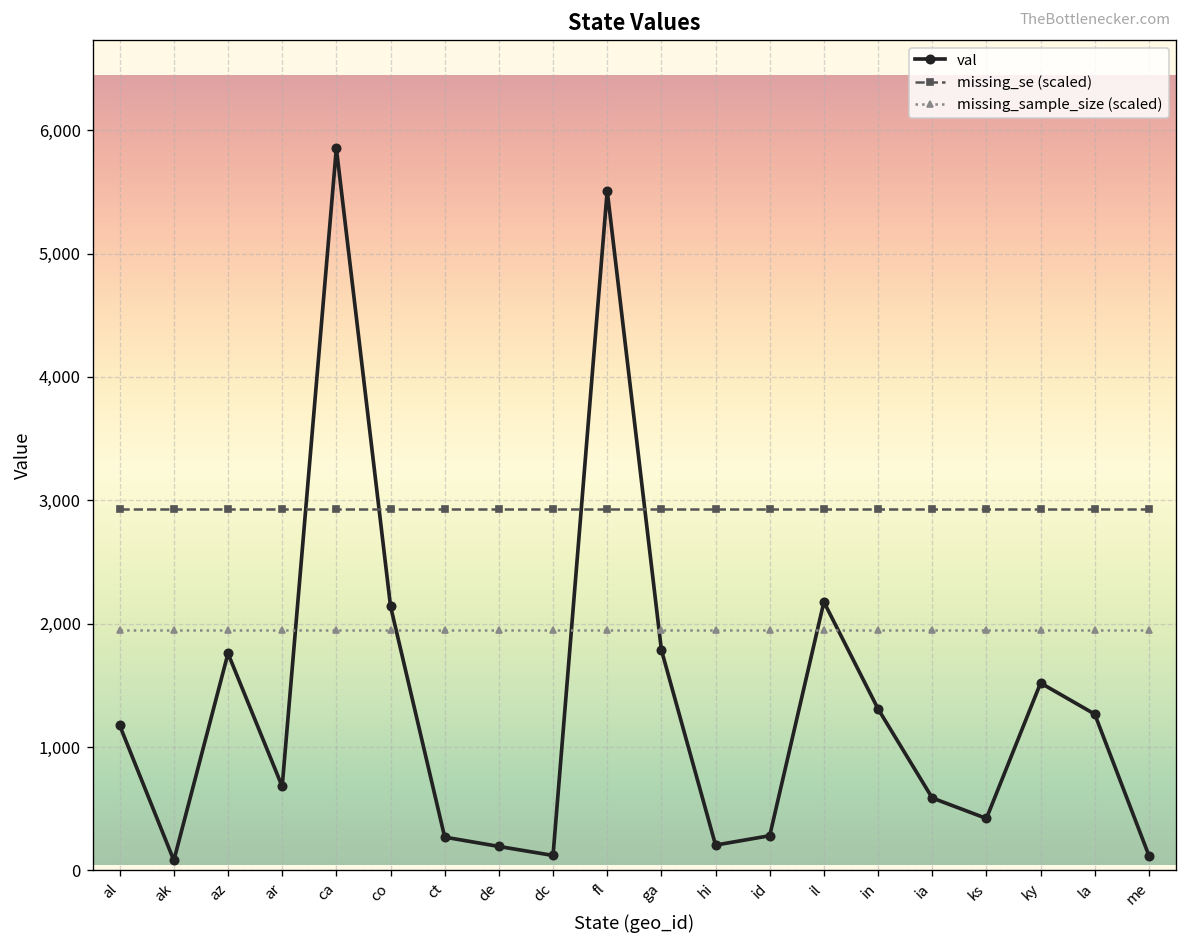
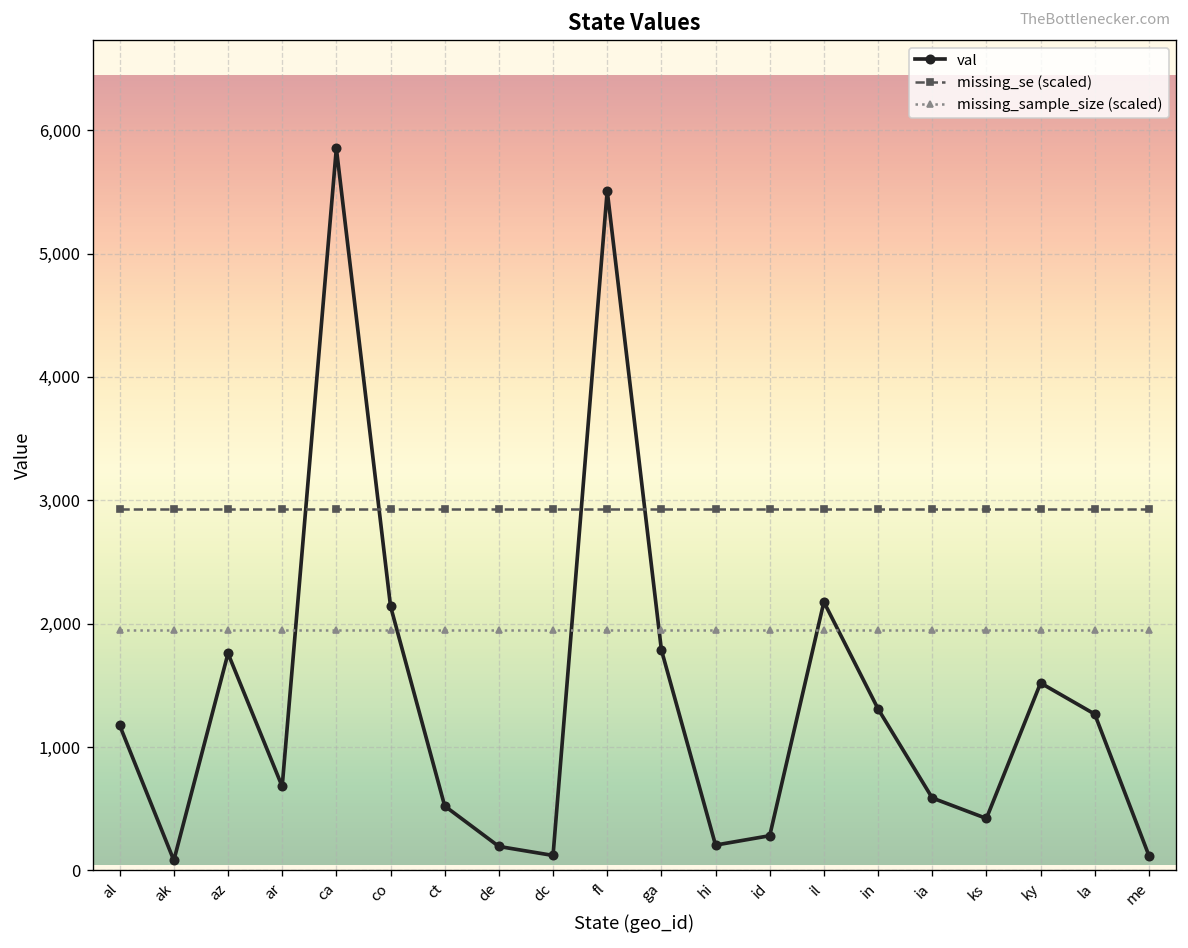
val, ct: 270 -> 520
